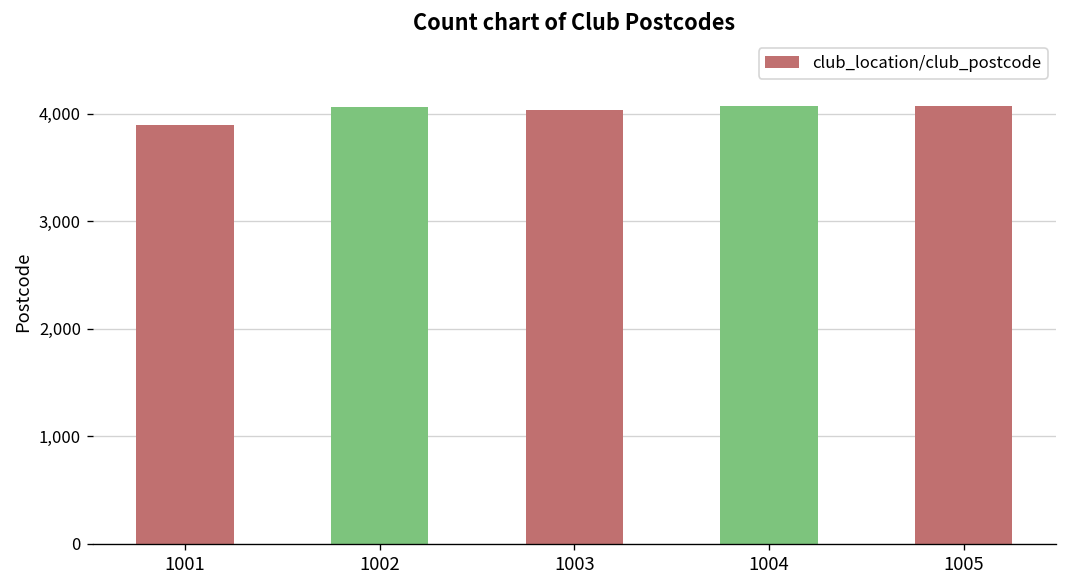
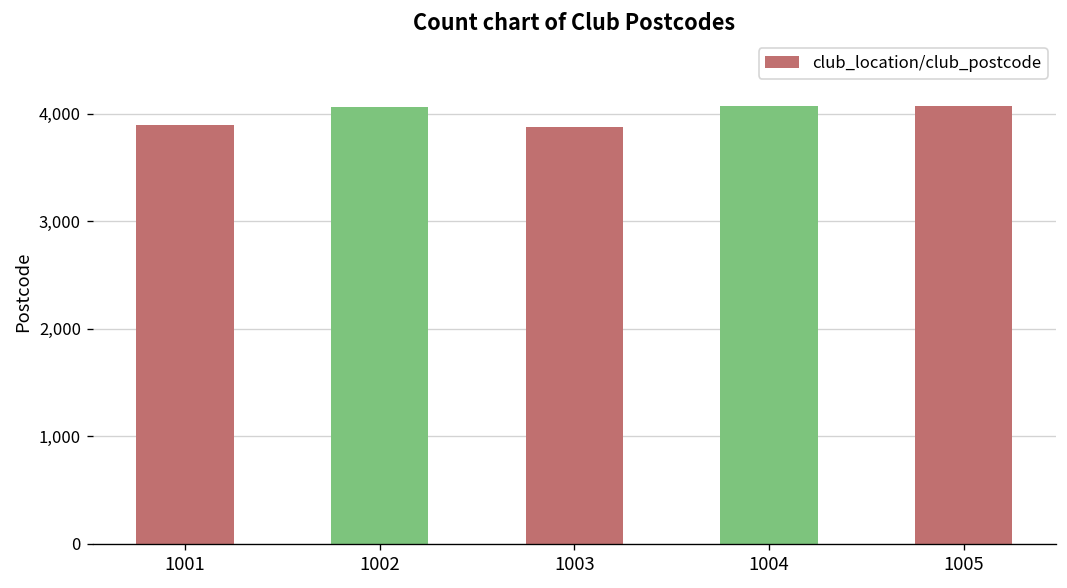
1003: 4,000 -> 3,900
